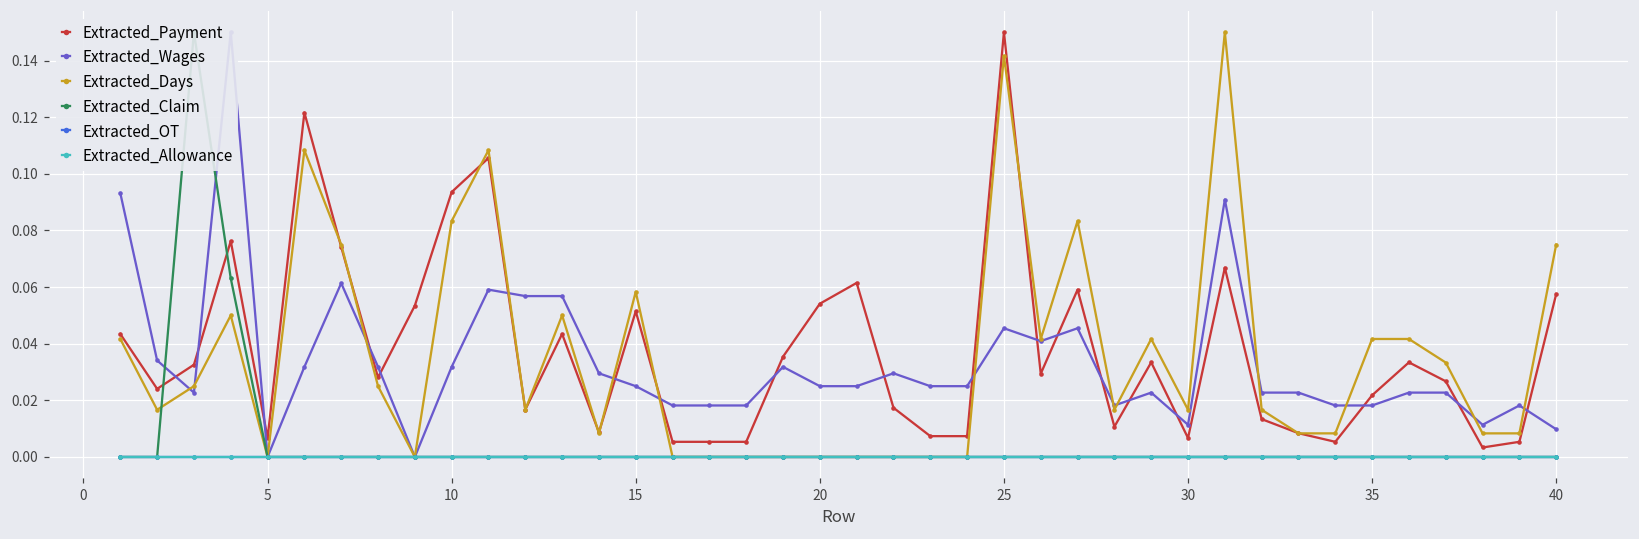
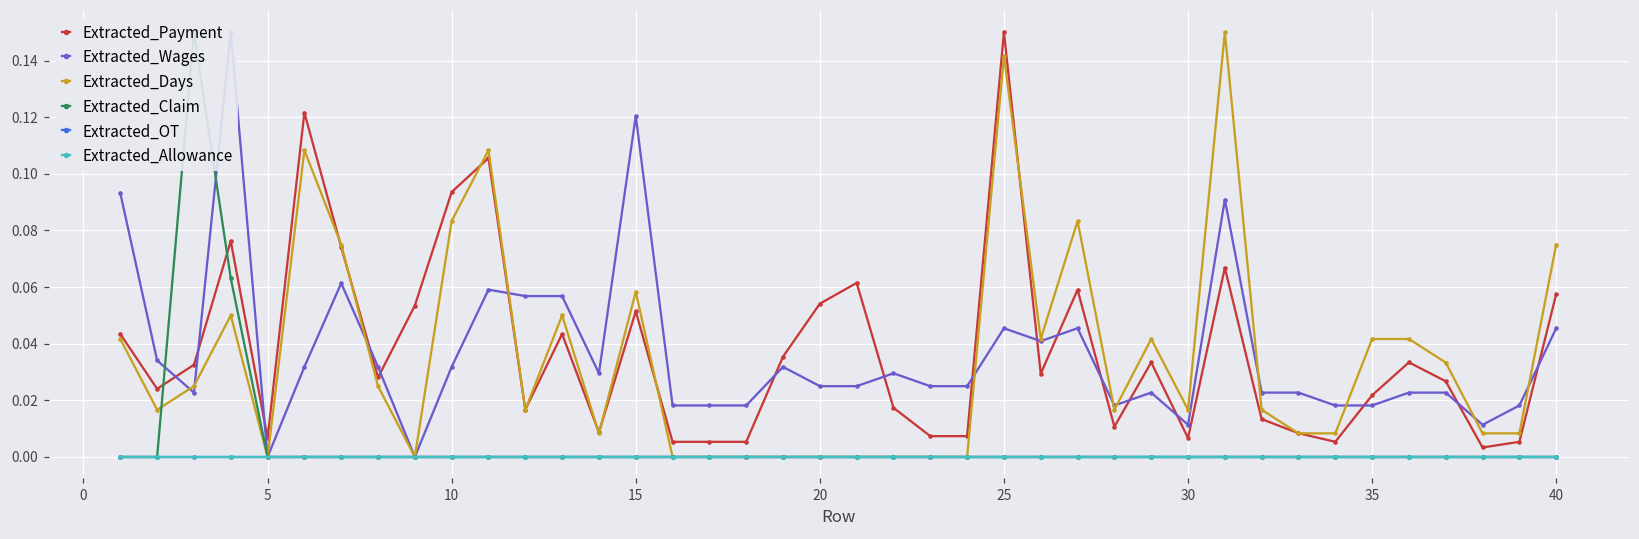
Extracted_Wages, 15: 0.025 -> 0.120
Extracted_Wages, 40: 0.010 -> 0.045
